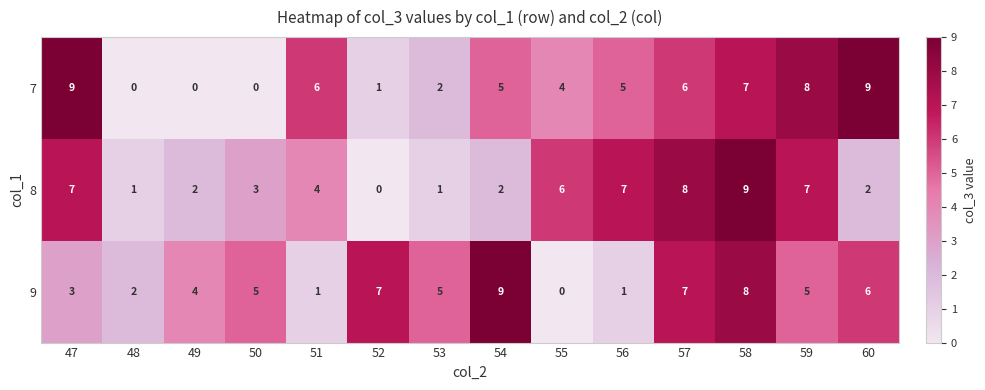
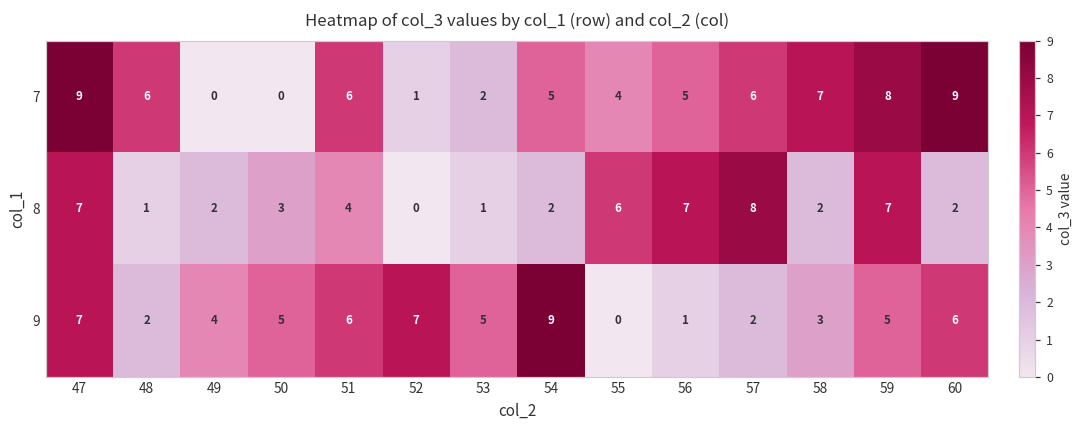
7, 48: 0 -> 6
8, 58: 9 -> 2
9, 47: 3 -> 7
9, 51: 1 -> 6
9, 57: 7 -> 2
9, 58: 8 -> 3
